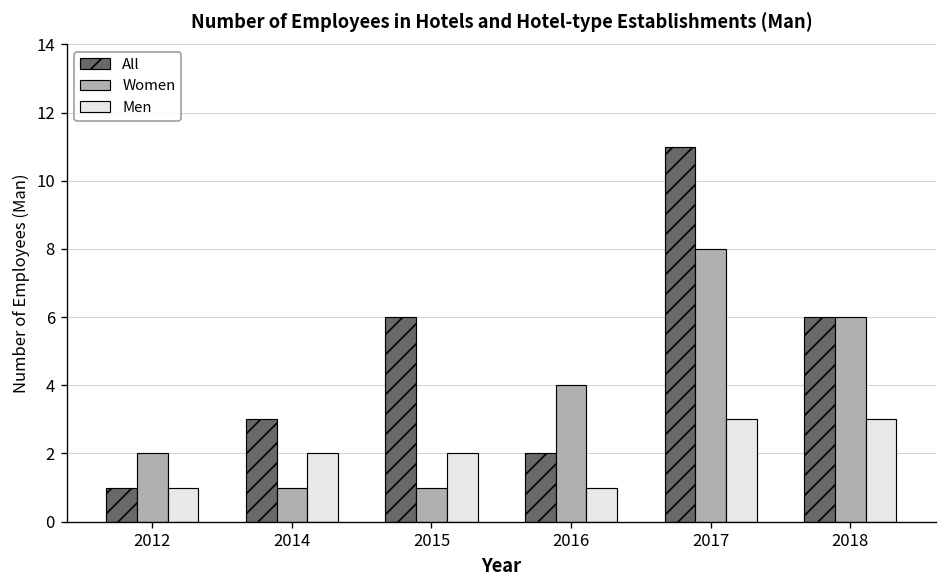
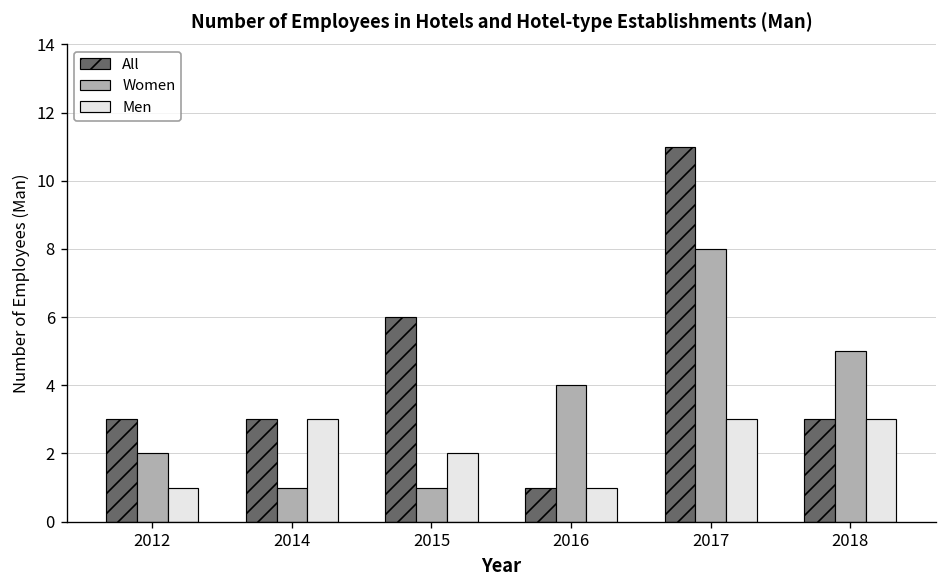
All, 2012: 1 -> 3
Men, 2014: 2 -> 3
All, 2016: 2 -> 1
All, 2018: 6 -> 3
Women, 2018: 6 -> 5
